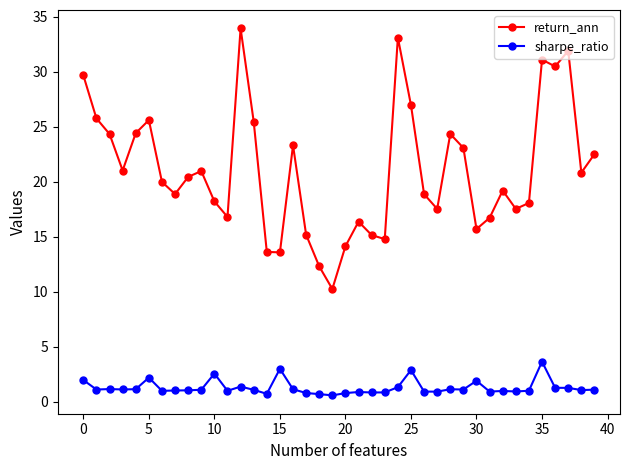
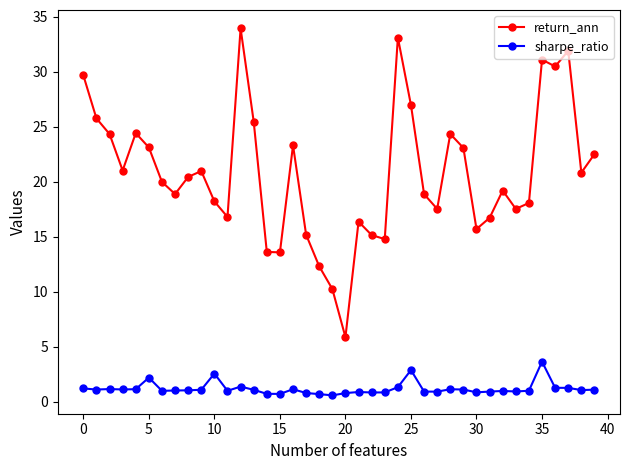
sharpe_ratio, 0: 2.0 -> 1.2
return_ann, 5: 25.6 -> 23.1
sharpe_ratio, 15: 3.0 -> 0.7
return_ann, 20: 14.1 -> 5.9
sharpe_ratio, 30: 1.9 -> 0.8
